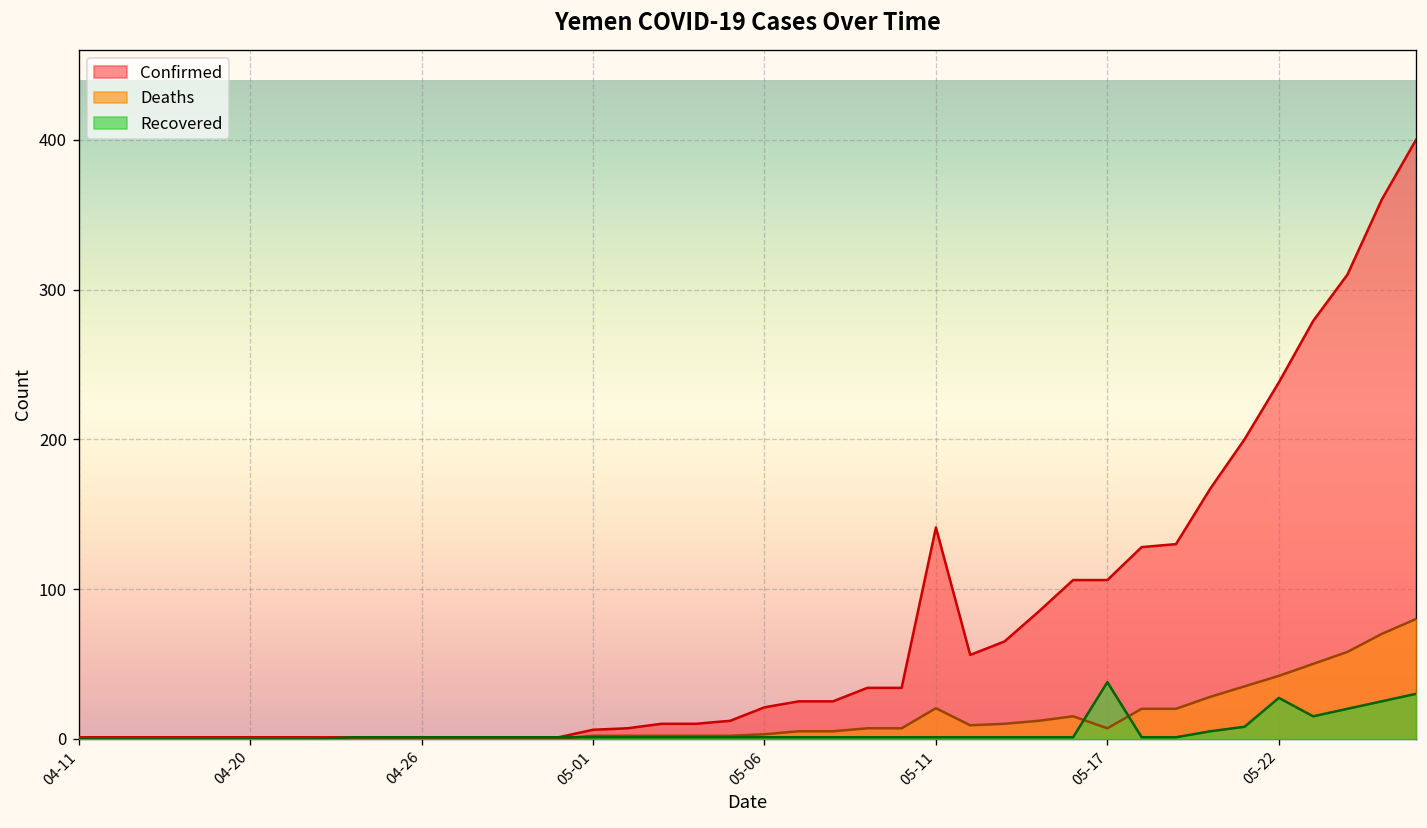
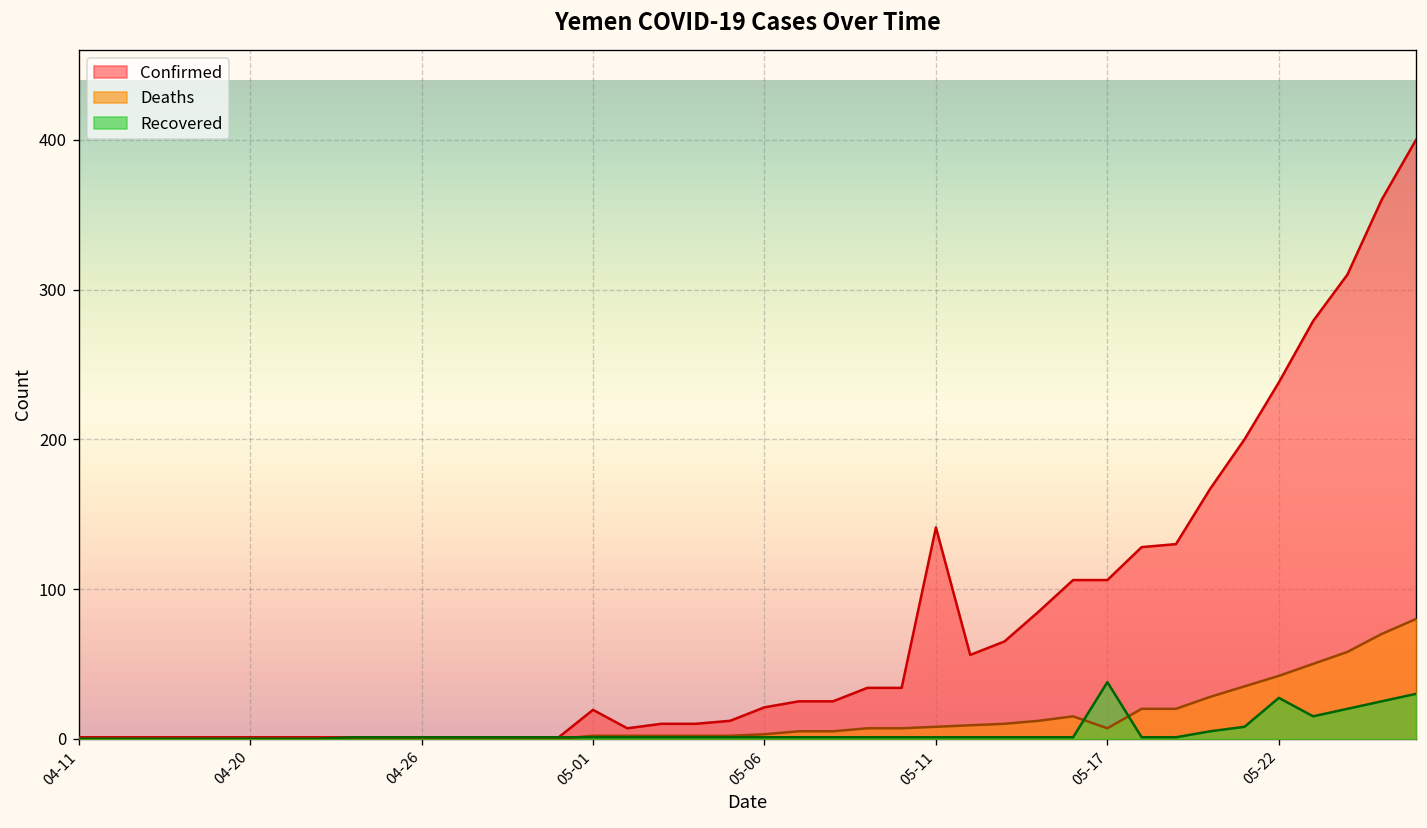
Confirmed, 05-01: 6 -> 19
Deaths, 05-11: 20 -> 8
